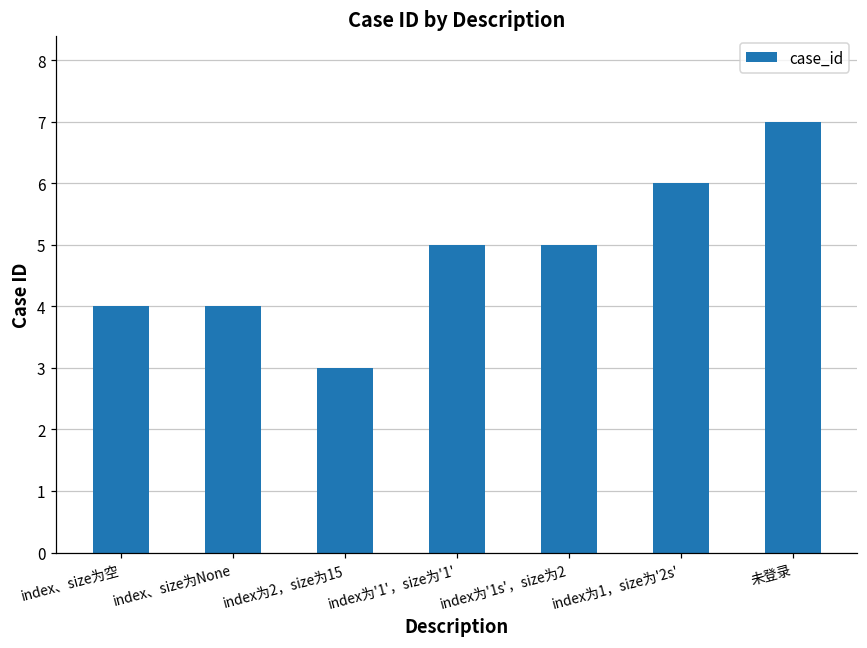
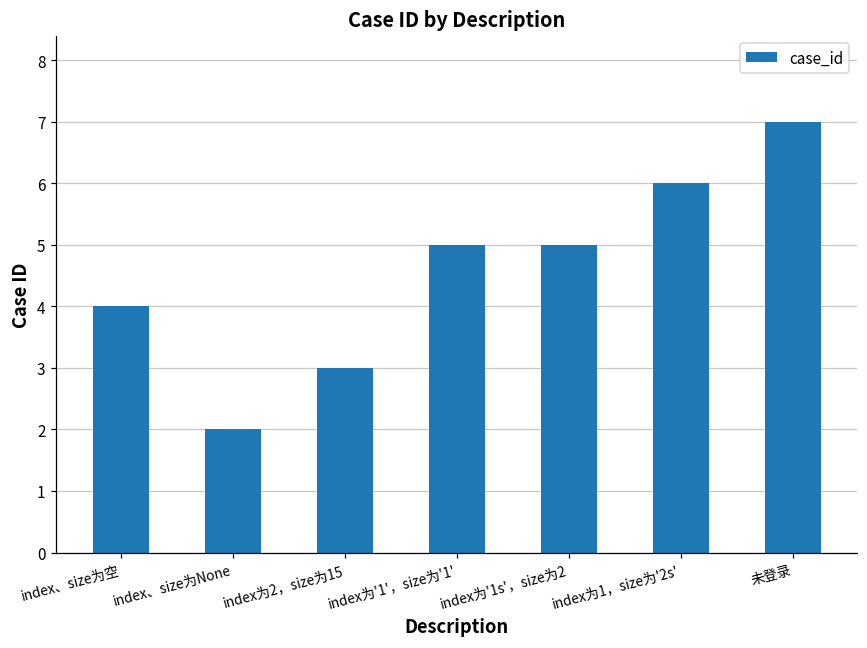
index、size为None: 4 -> 2
